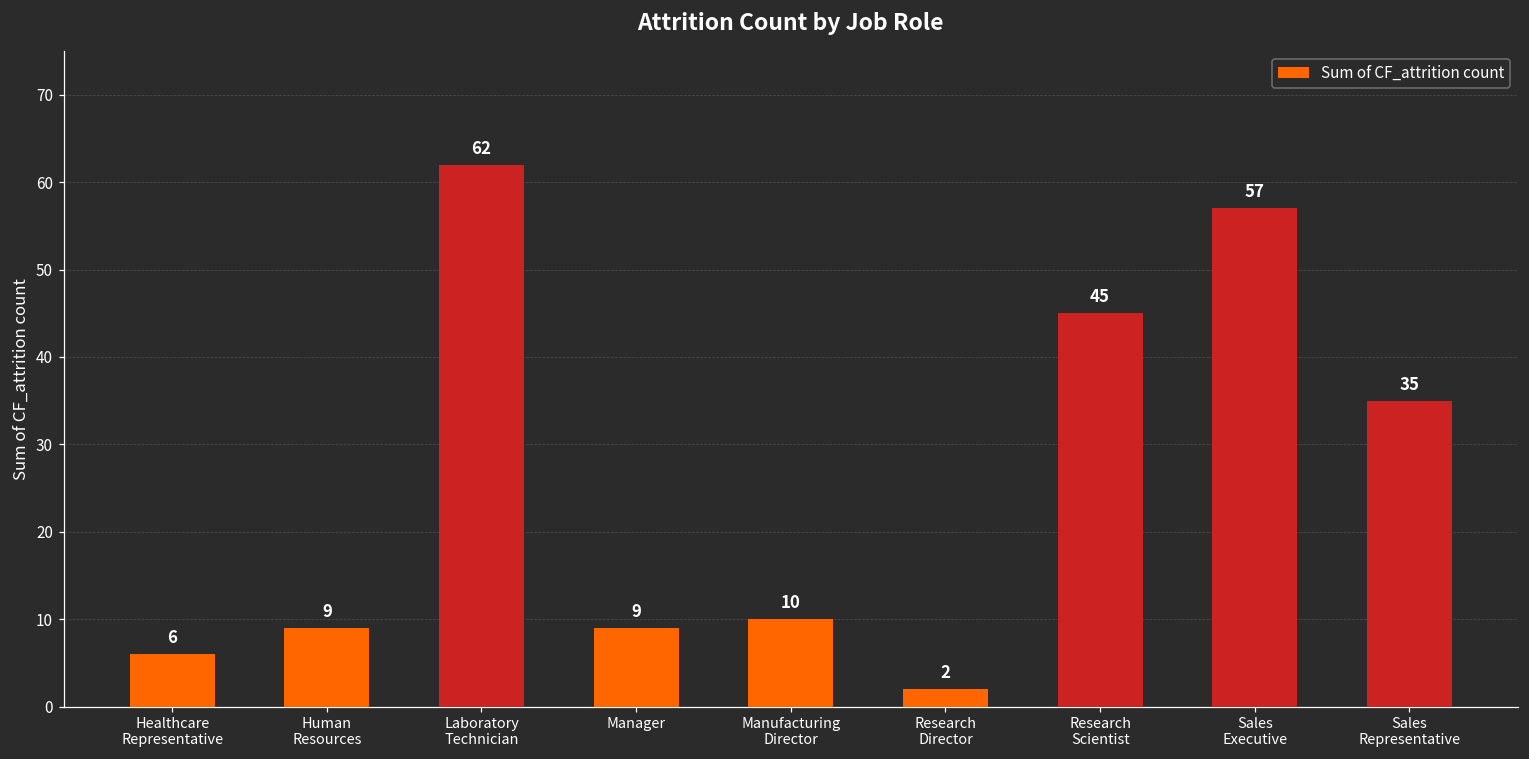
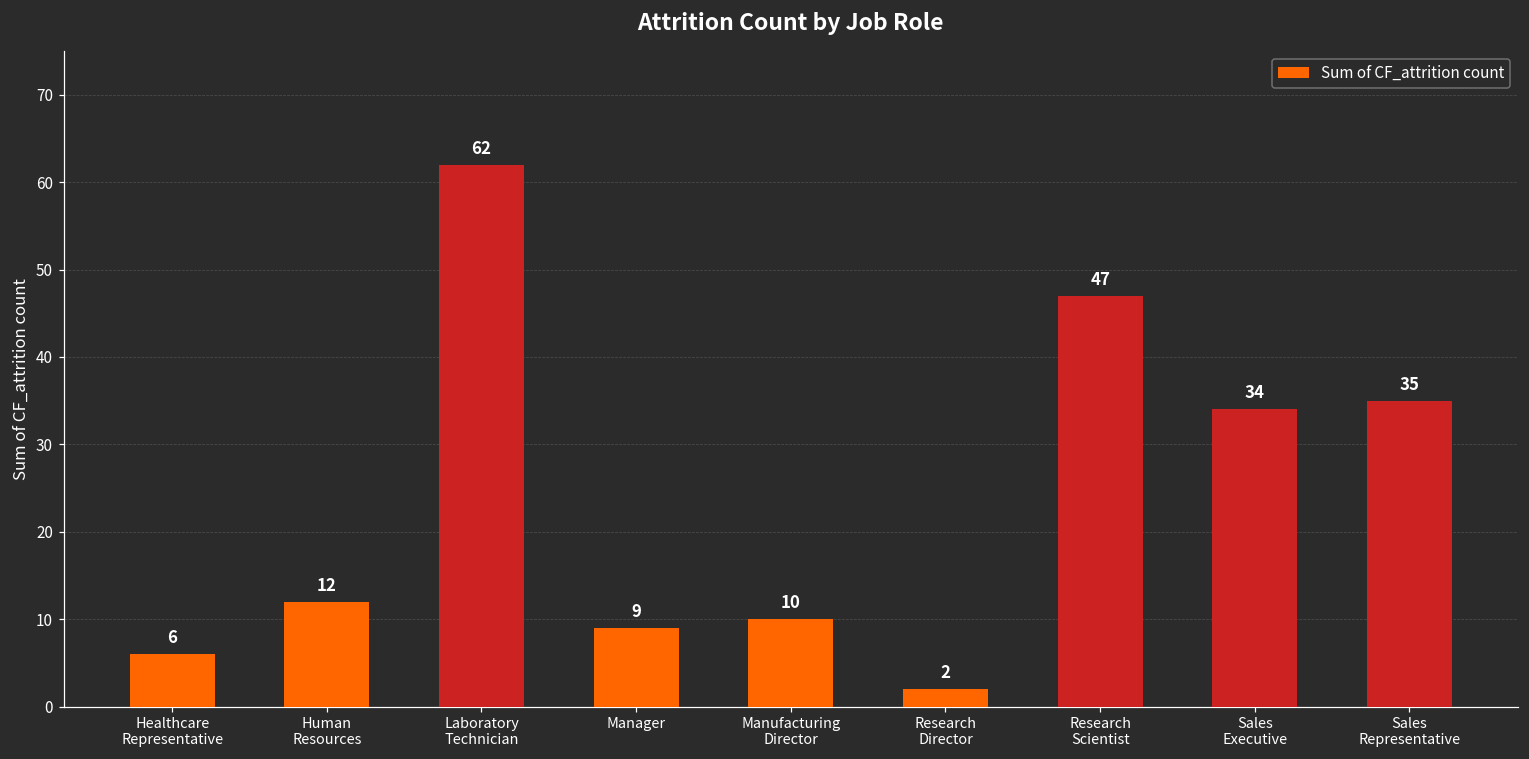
Human Resources: 9 -> 12
Research Scientist: 45 -> 47
Sales Executive: 57 -> 34
